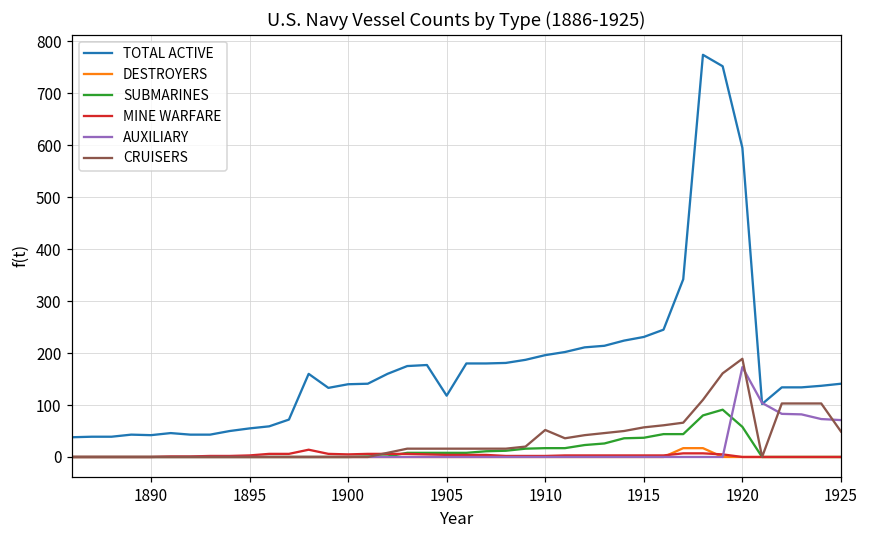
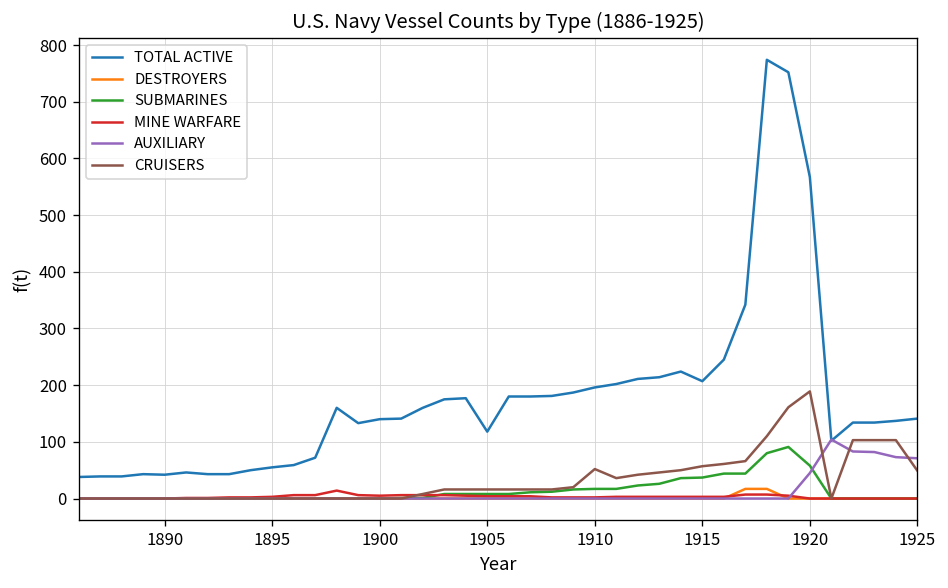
TOTAL ACTIVE, 1915: 230 -> 210
TOTAL ACTIVE, 1920: 600 -> 570
AUXILIARY, 1920: 170 -> 50
